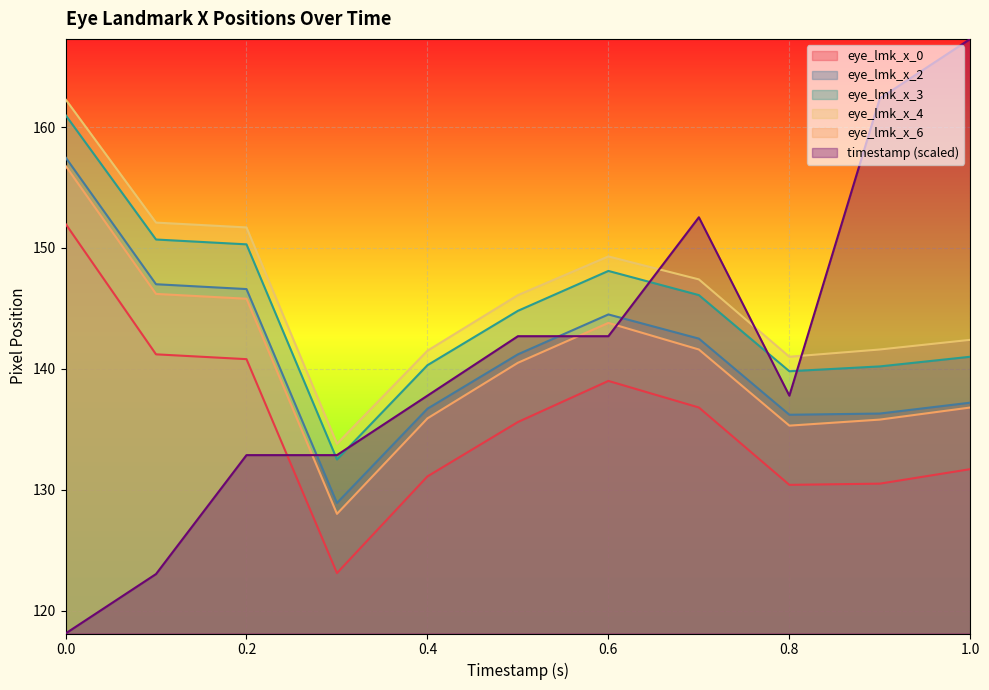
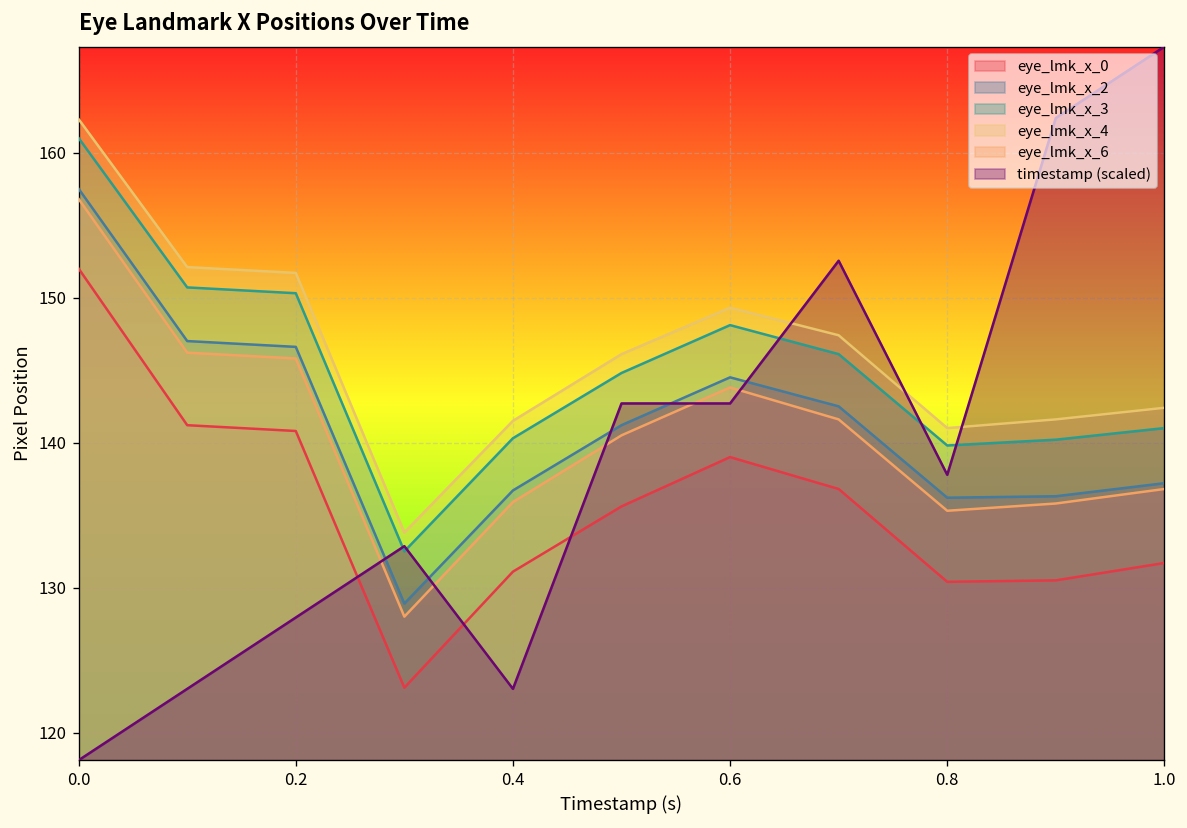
timestamp (scaled), 0.2: 132.9 -> 127.9
timestamp (scaled), 0.4: 137.8 -> 123.0
